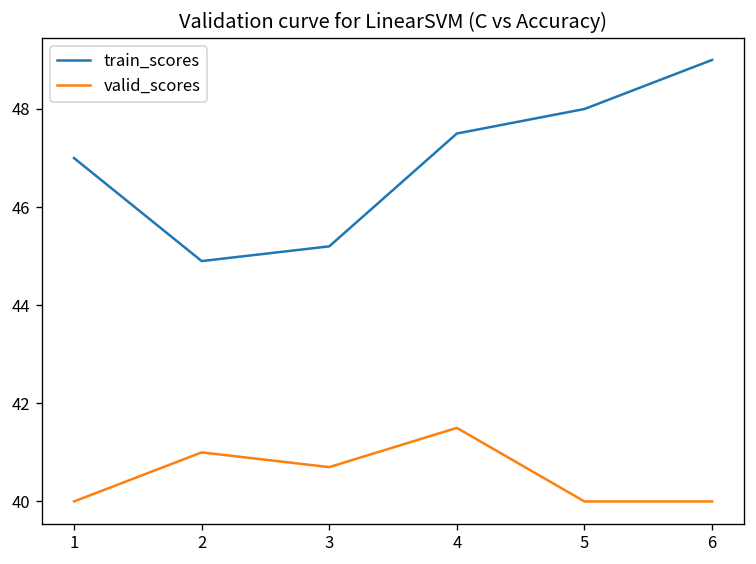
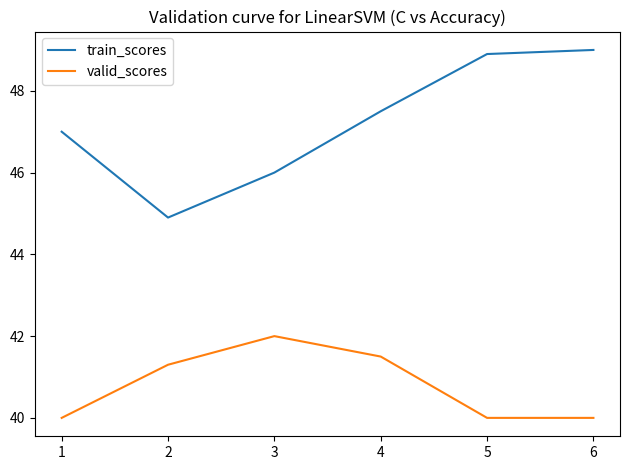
valid_scores, 2: 41.0 -> 41.3
train_scores, 3: 45.2 -> 46.0
valid_scores, 3: 40.7 -> 42.0
train_scores, 5: 48.0 -> 48.9
